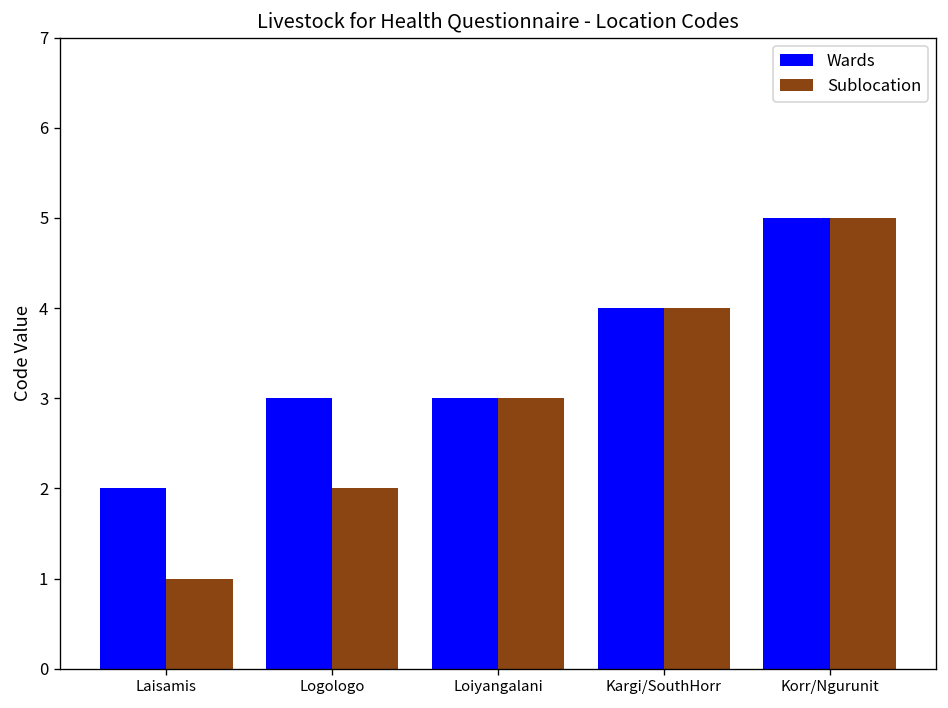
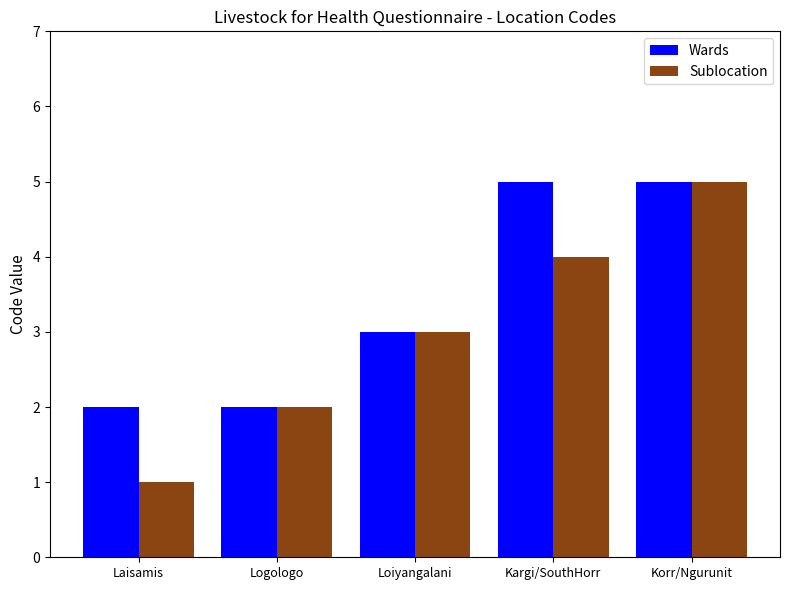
Wards, Logologo: 3 -> 2
Wards, Kargi/SouthHorr: 4 -> 5
